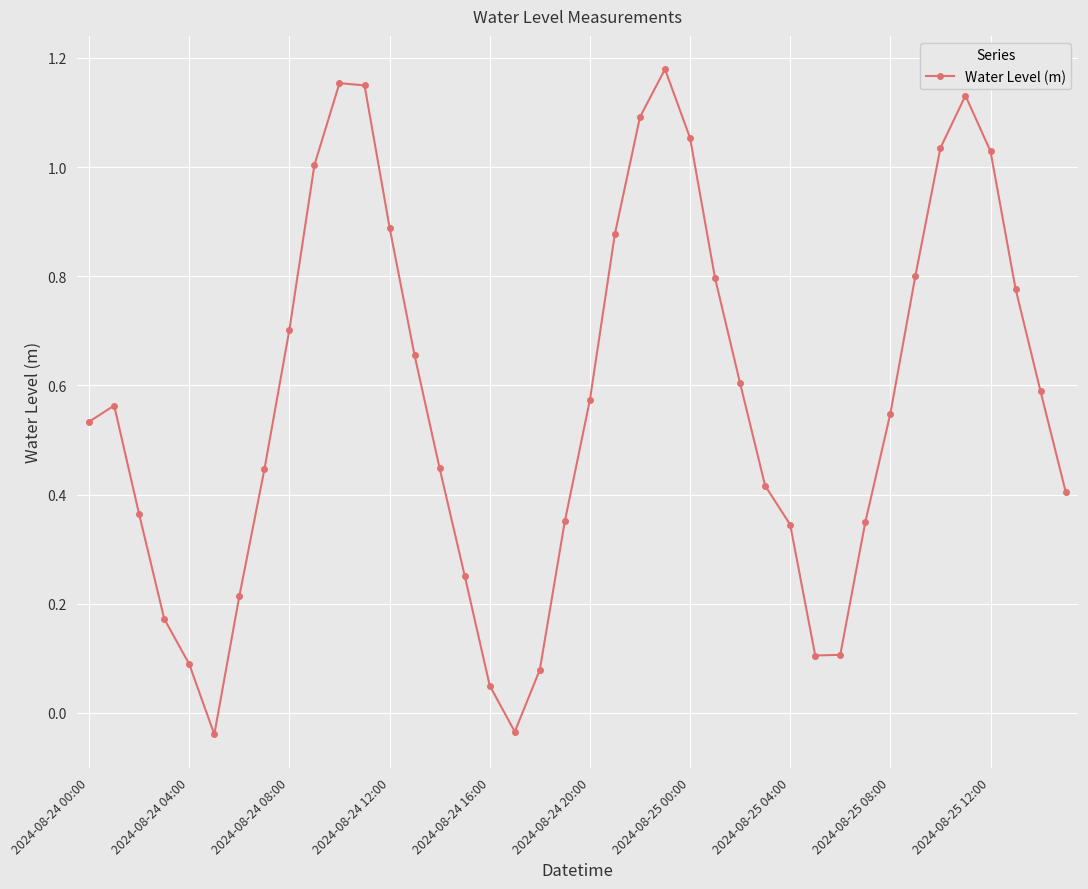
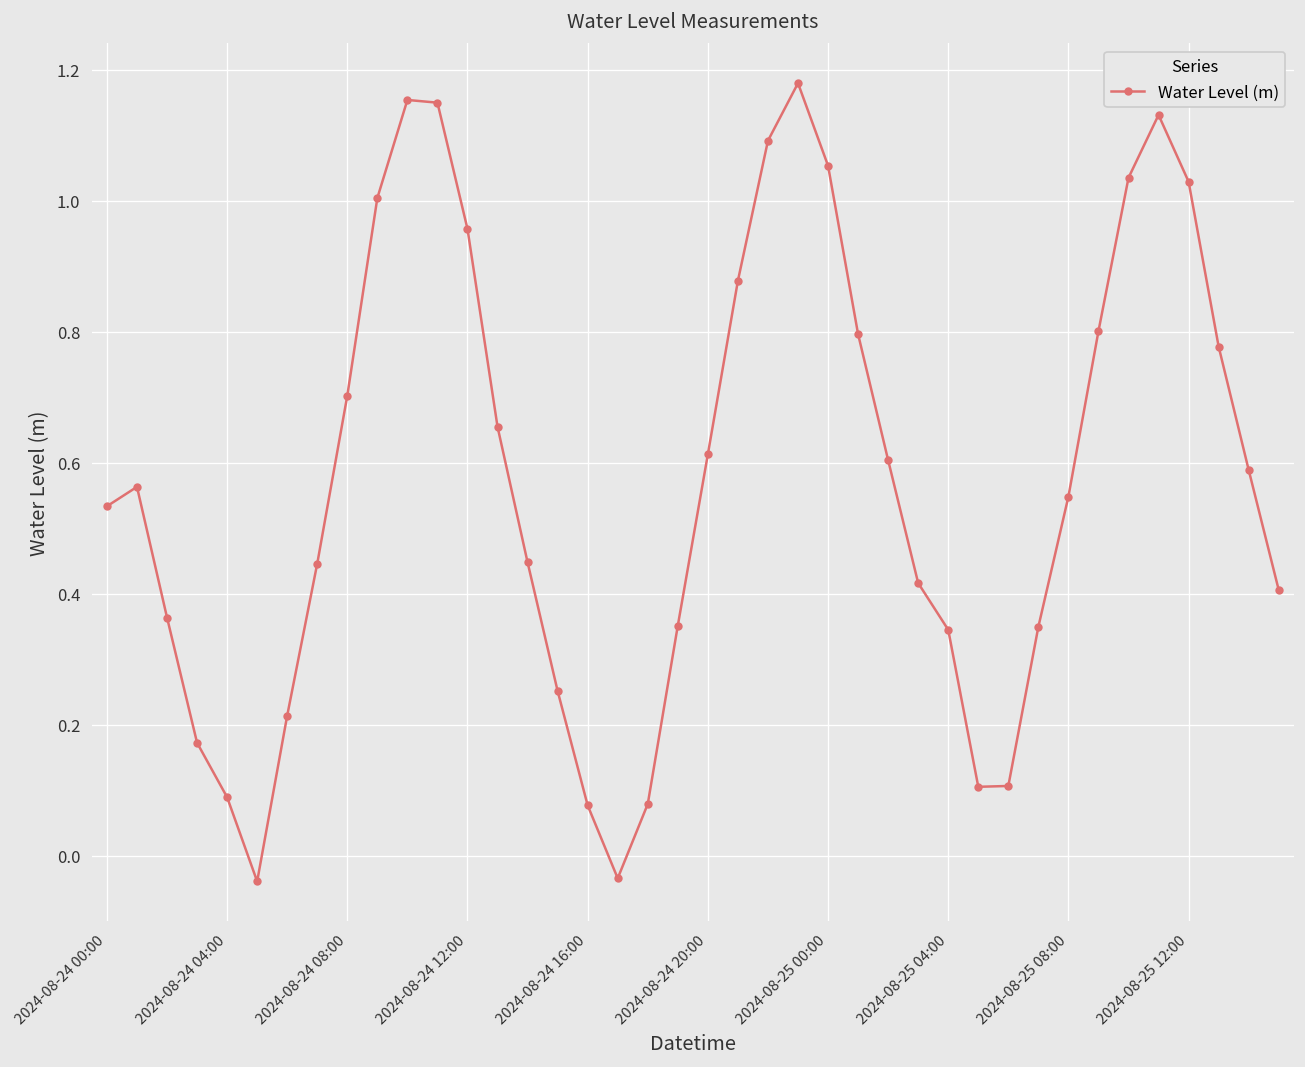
2024-08-24 12:00: 0.89 -> 0.96
2024-08-24 16:00: 0.05 -> 0.08
2024-08-24 20:00: 0.57 -> 0.61
